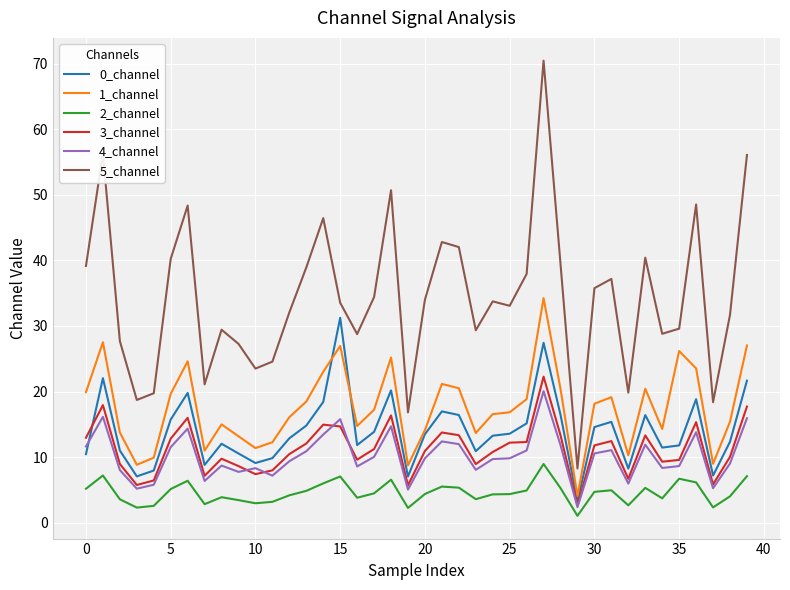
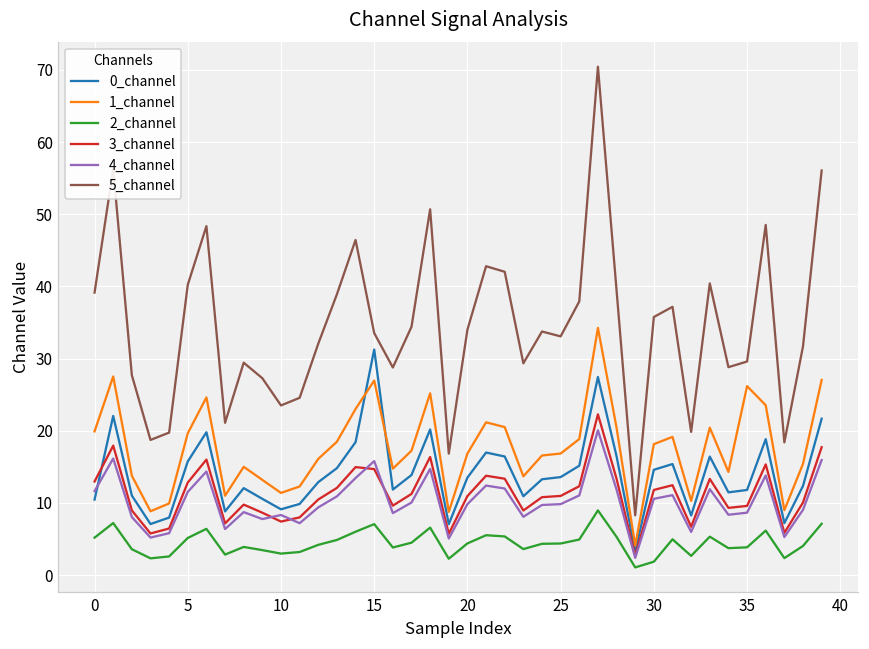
1_channel, 20: 14 -> 17
3_channel, 25: 12 -> 11
2_channel, 30: 5 -> 2
2_channel, 35: 7 -> 4
